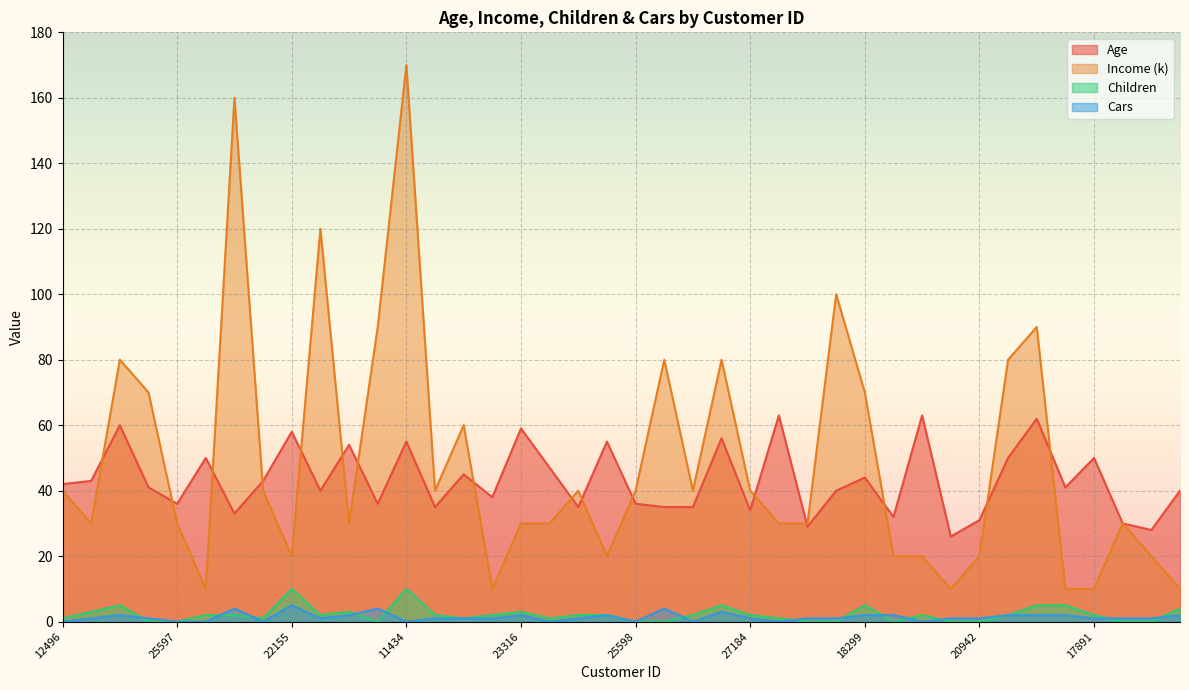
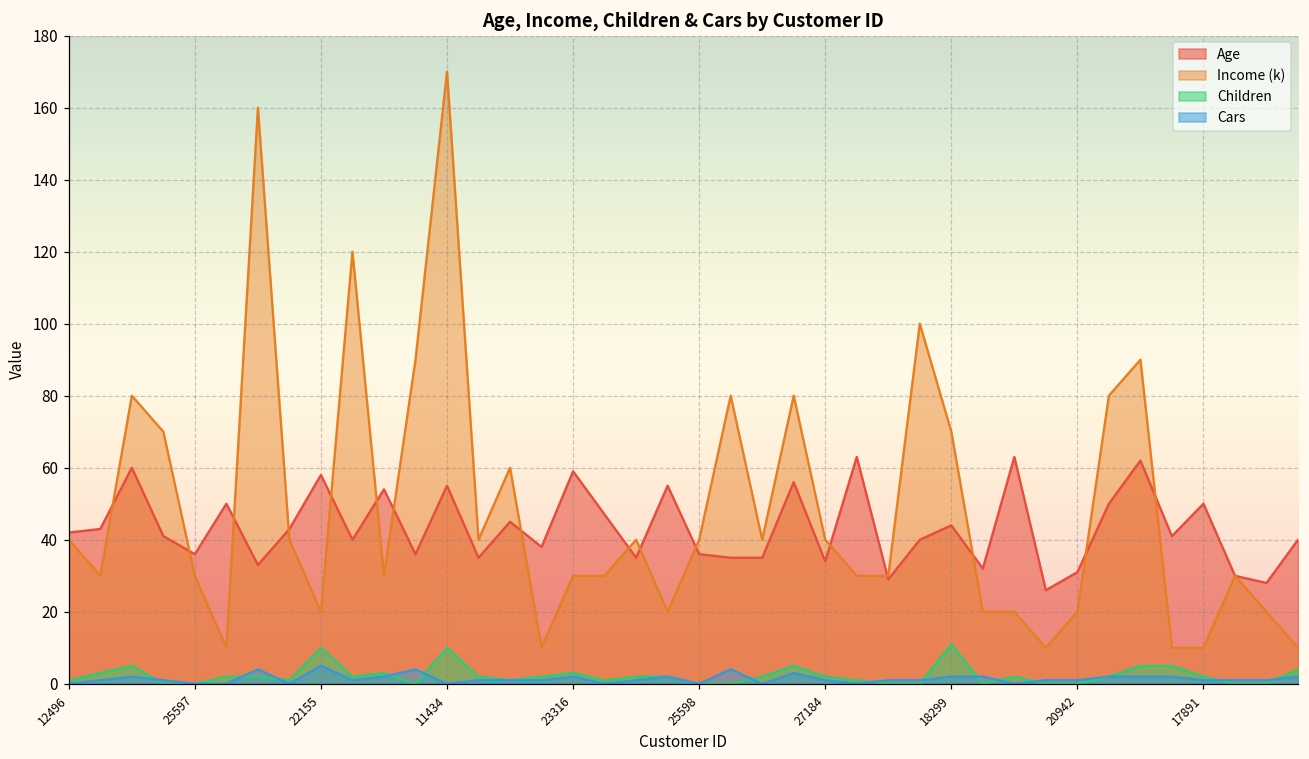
Children, 18299: 5 -> 11
